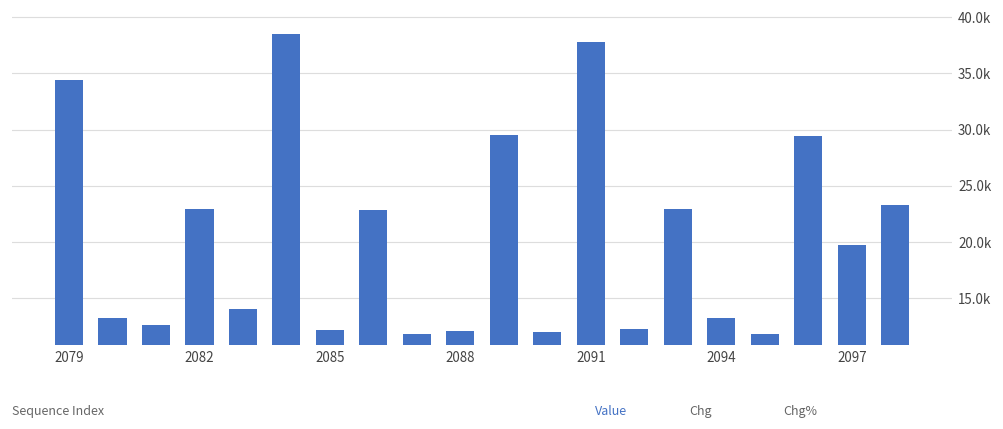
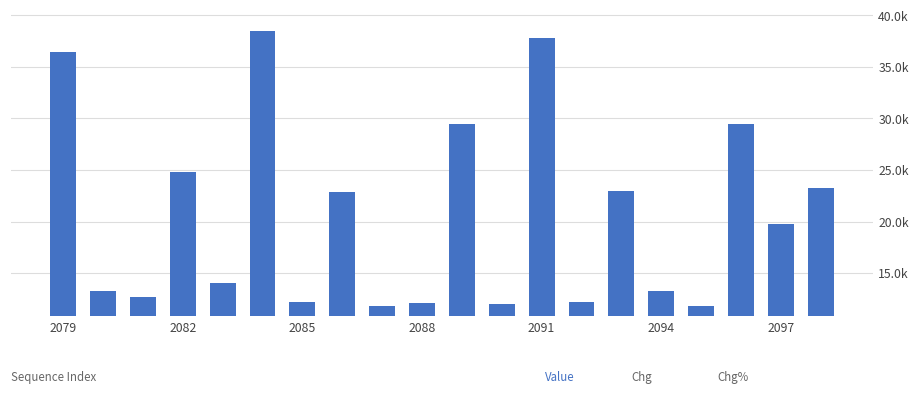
2079: 34000 -> 36000
2082: 23000 -> 25000
